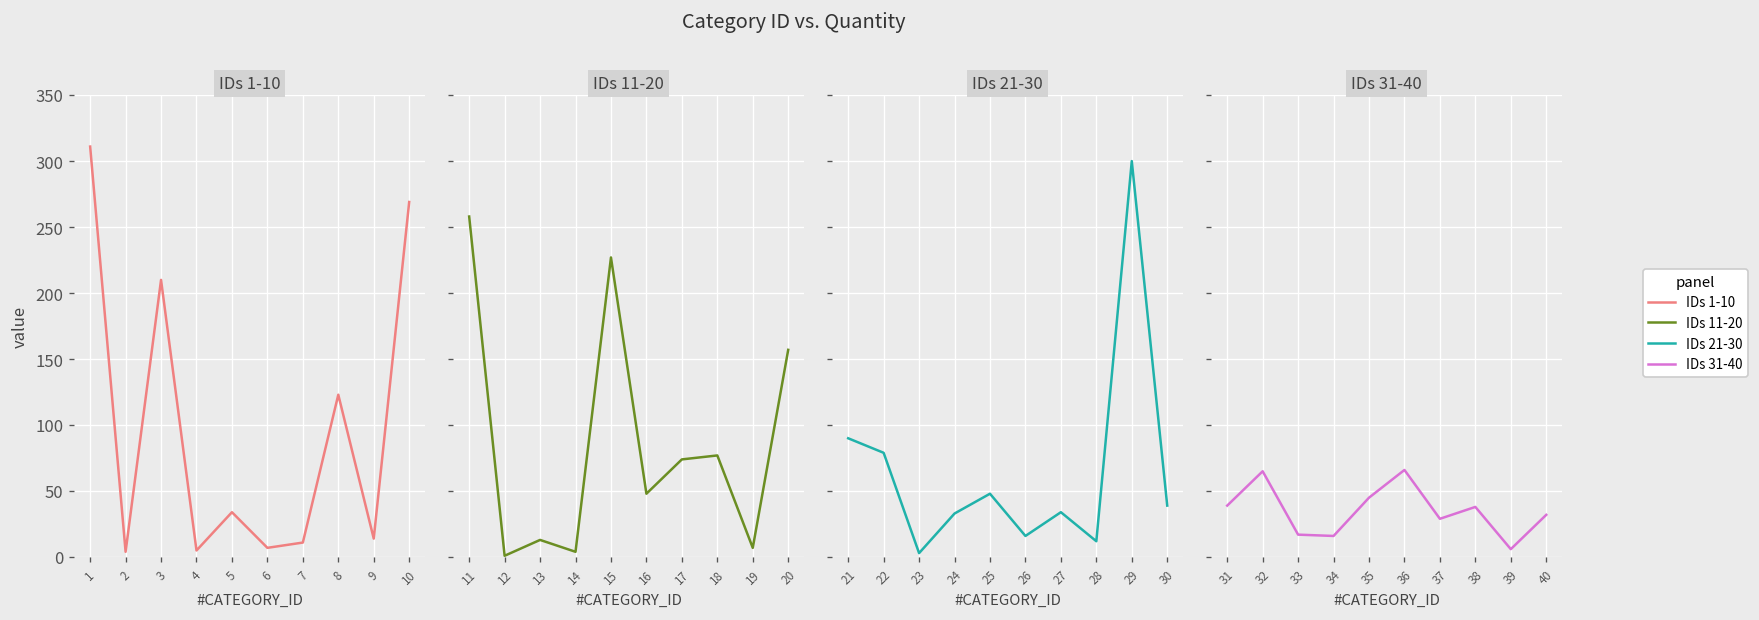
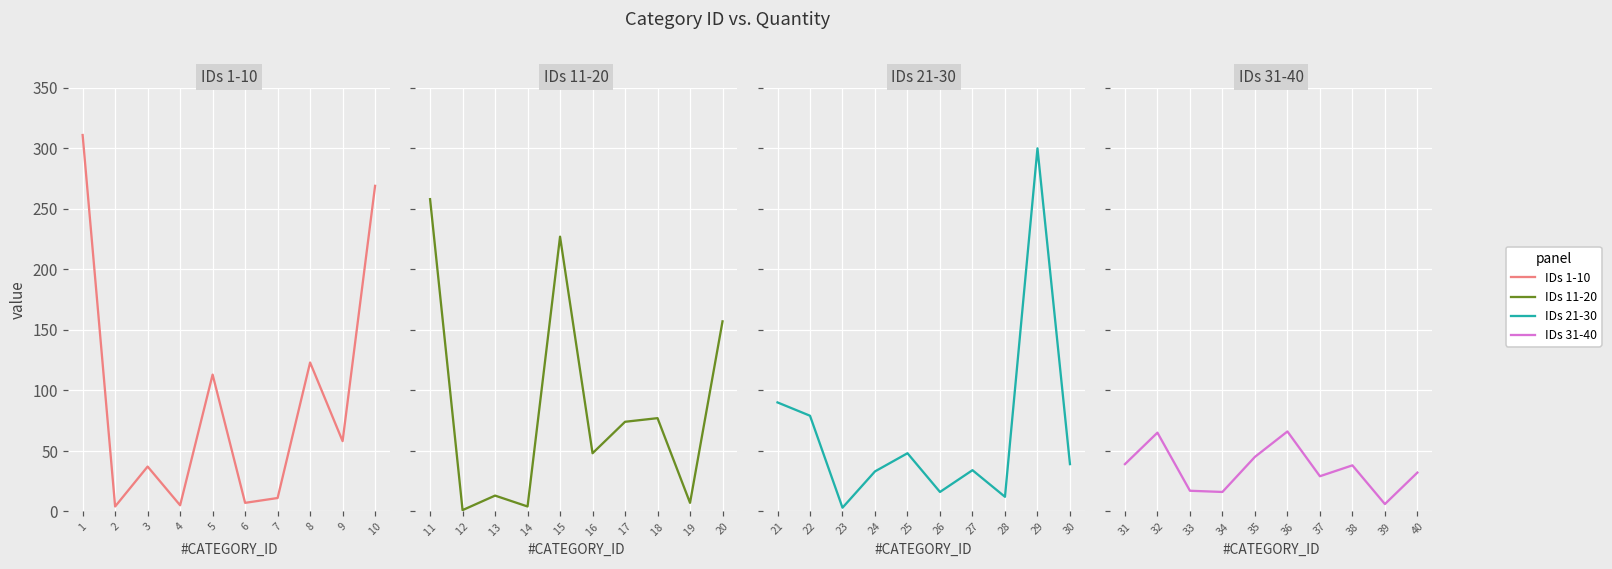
IDs 1-10, 3: 210 -> 37
IDs 1-10, 5: 34 -> 113
IDs 1-10, 9: 14 -> 58
